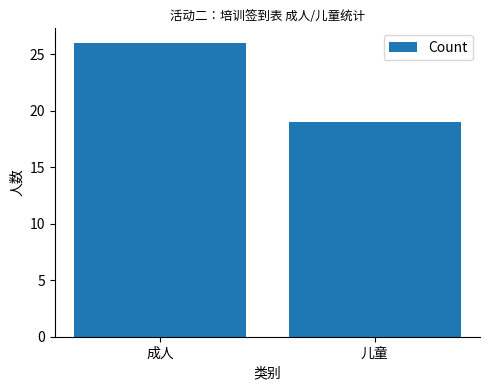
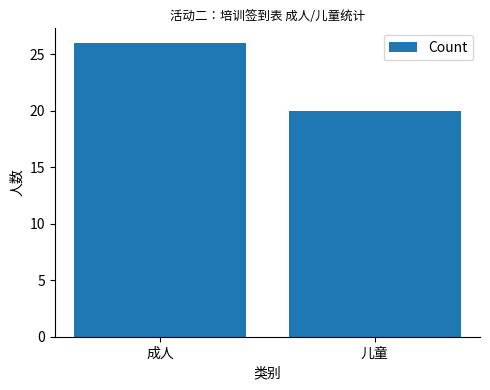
儿童: 19 -> 20
